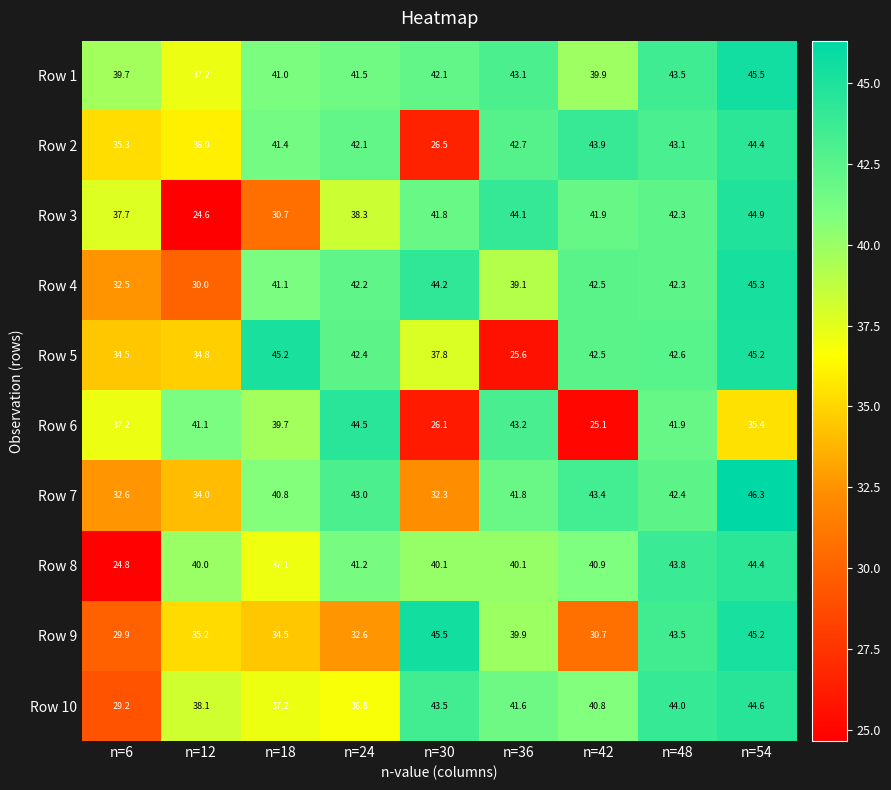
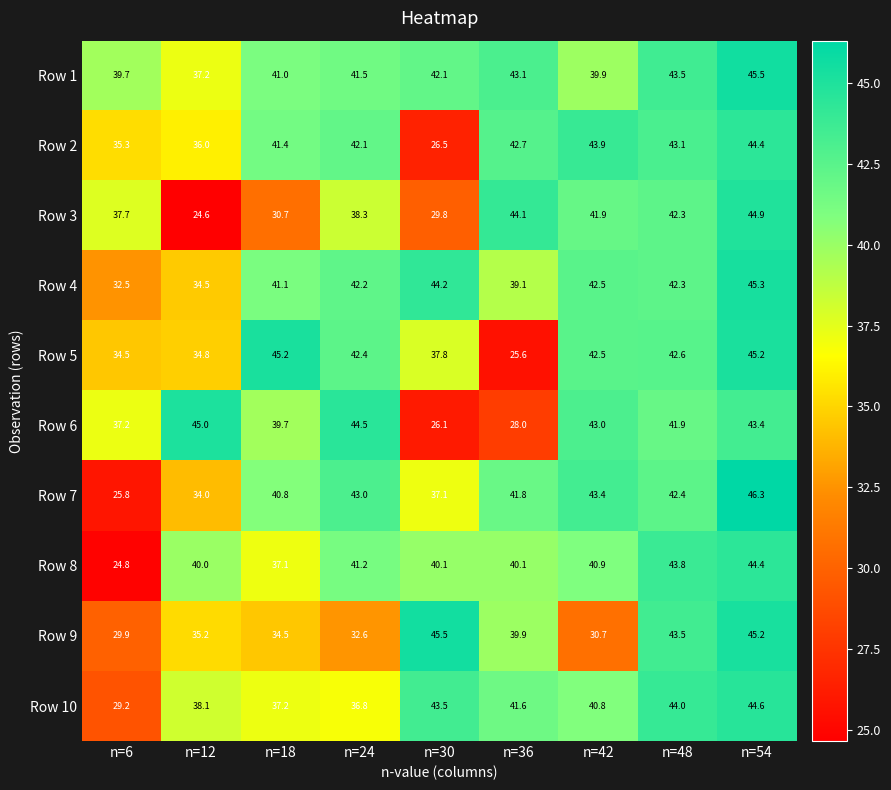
Row 3, n=30: 41.8 -> 29.8
Row 4, n=12: 30.0 -> 34.5
Row 6, n=12: 41.1 -> 45.0
Row 6, n=36: 43.2 -> 28.0
Row 6, n=42: 25.1 -> 43.0
Row 6, n=54: 35.4 -> 43.4
Row 7, n=6: 32.6 -> 25.8
Row 7, n=30: 32.3 -> 37.1
